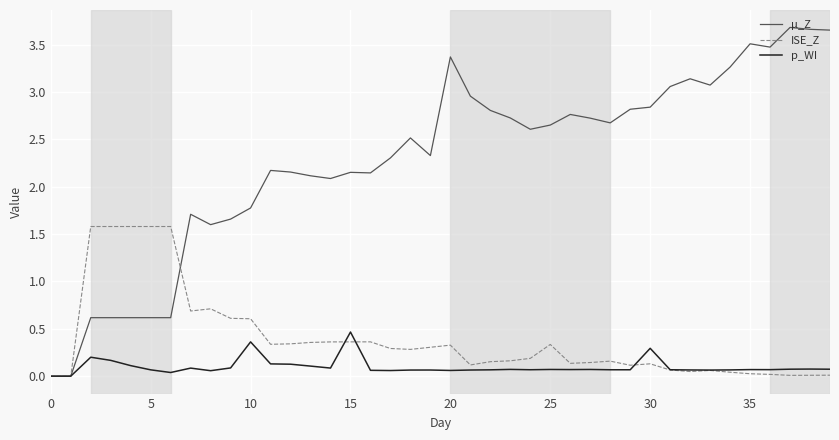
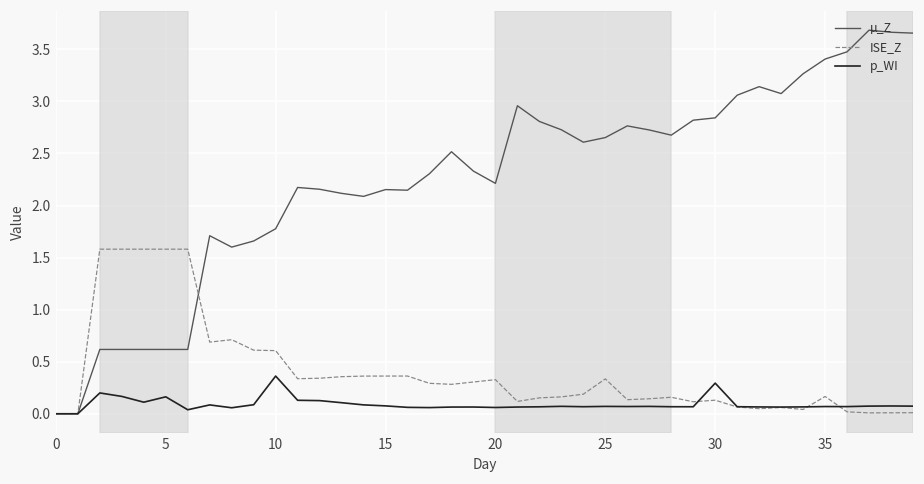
p_WI, 5: 0.1 -> 0.2
p_WI, 15: 0.5 -> 0.1
µ_Z, 20: 3.4 -> 2.2
µ_Z, 35: 3.5 -> 3.4
ISE_Z, 35: 0.0 -> 0.2
